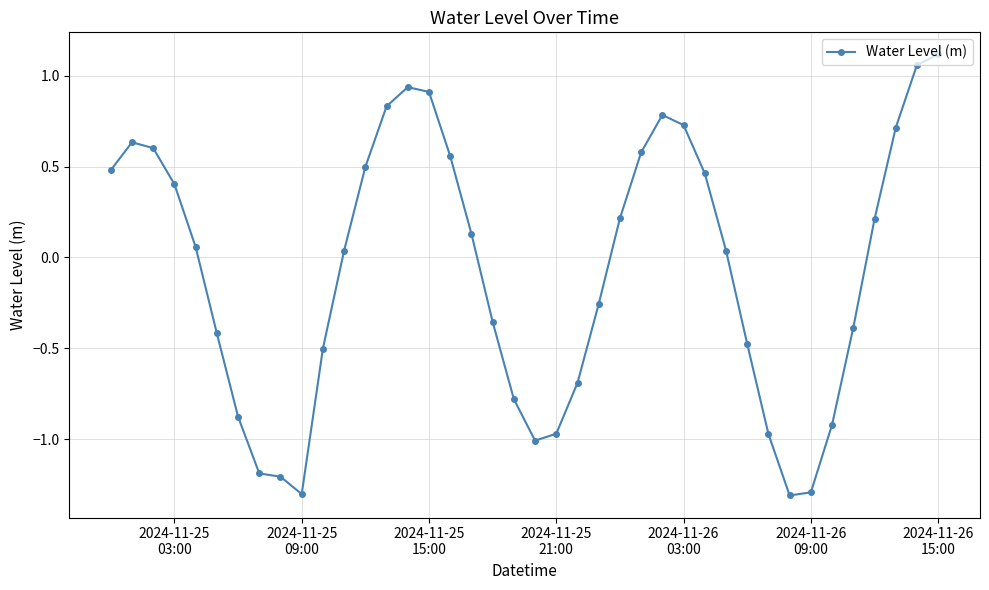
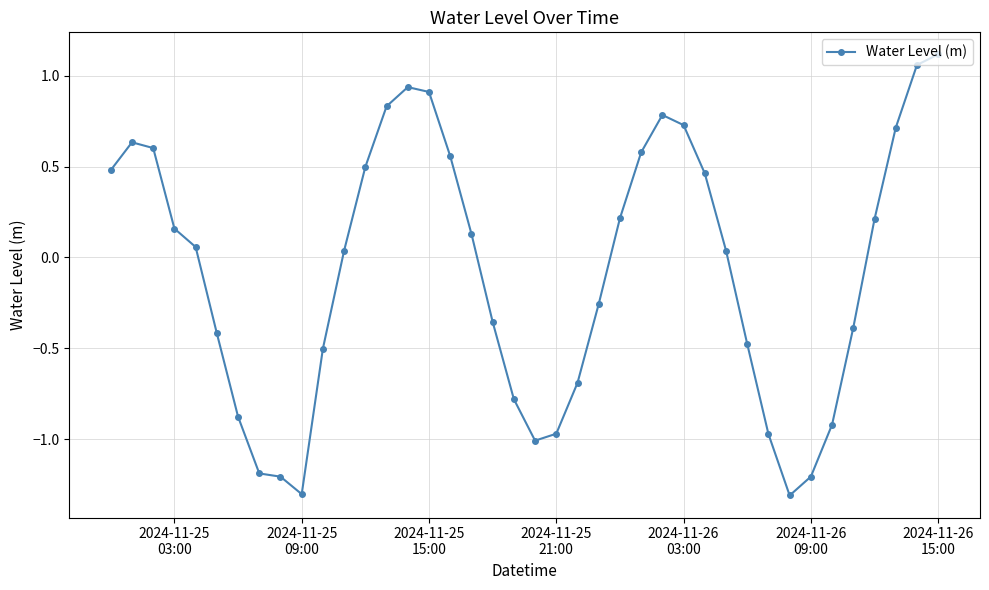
2024-11-25 03:00: 0.40 -> 0.16
2024-11-26 09:00: -1.29 -> -1.21
